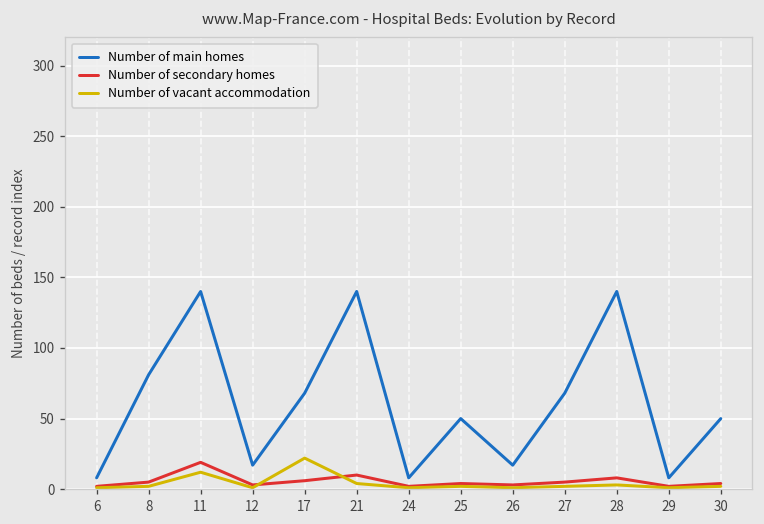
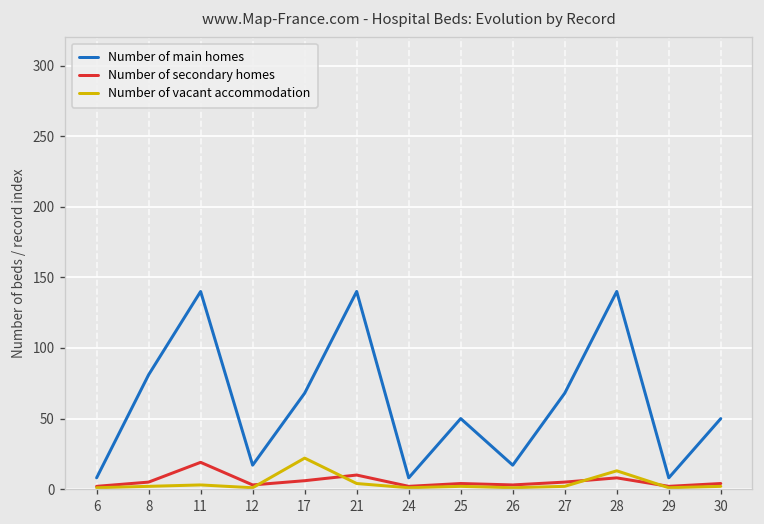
Number of vacant accommodation, 11: 12 -> 3
Number of vacant accommodation, 28: 3 -> 13
